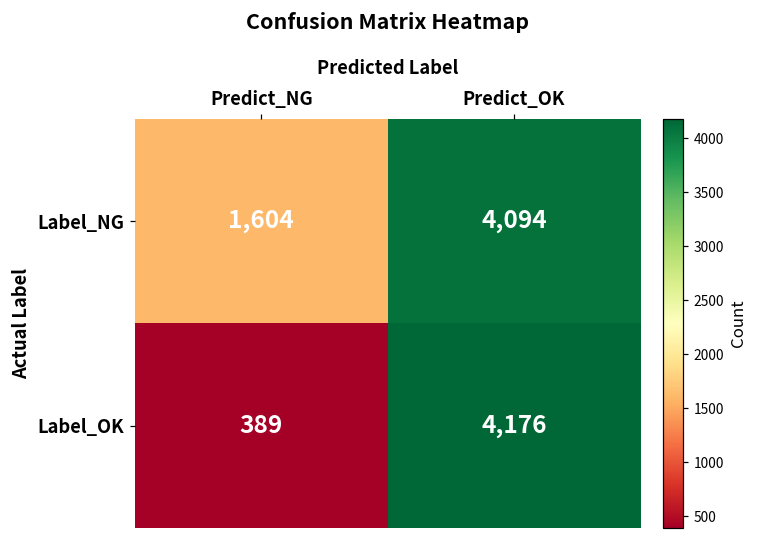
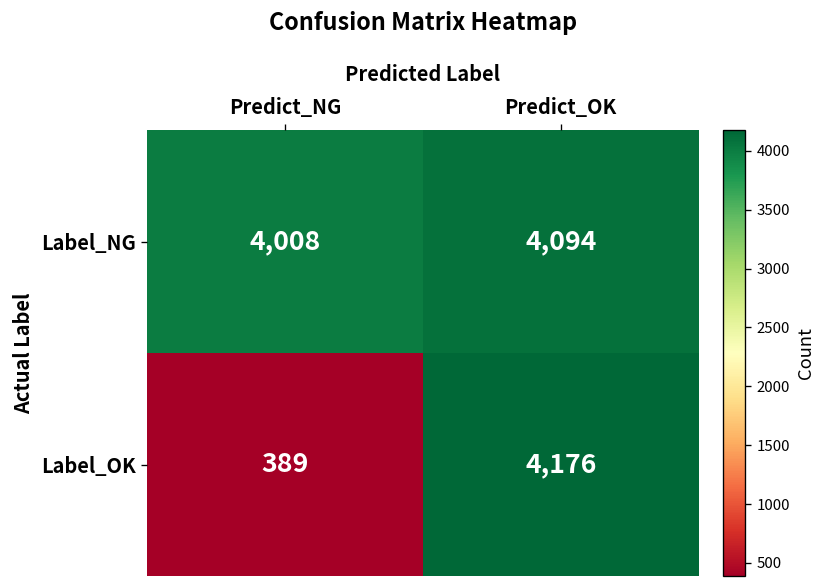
Label_NG, Predict_NG: 1,604 -> 4,008
